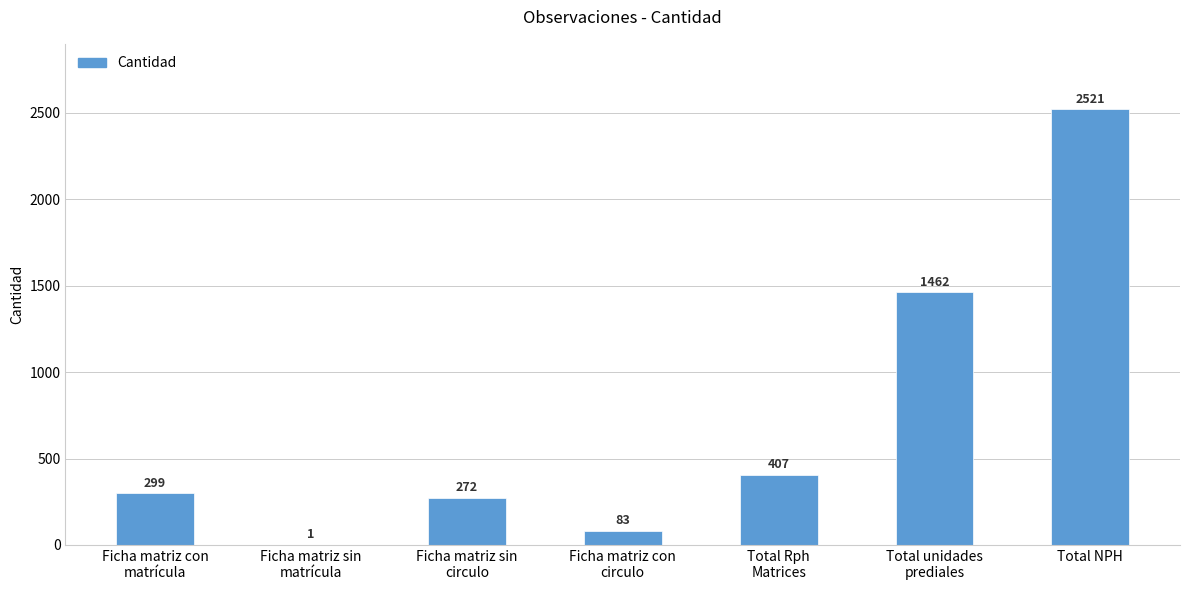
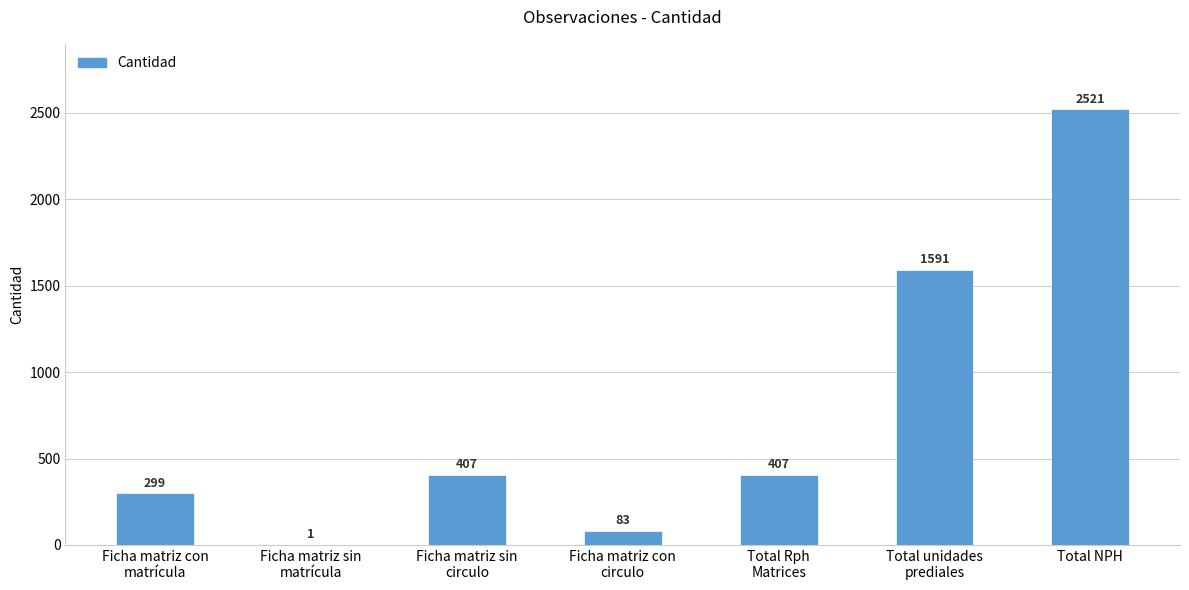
Ficha matriz sin circulo: 272 -> 407
Total unidades prediales: 1462 -> 1591
